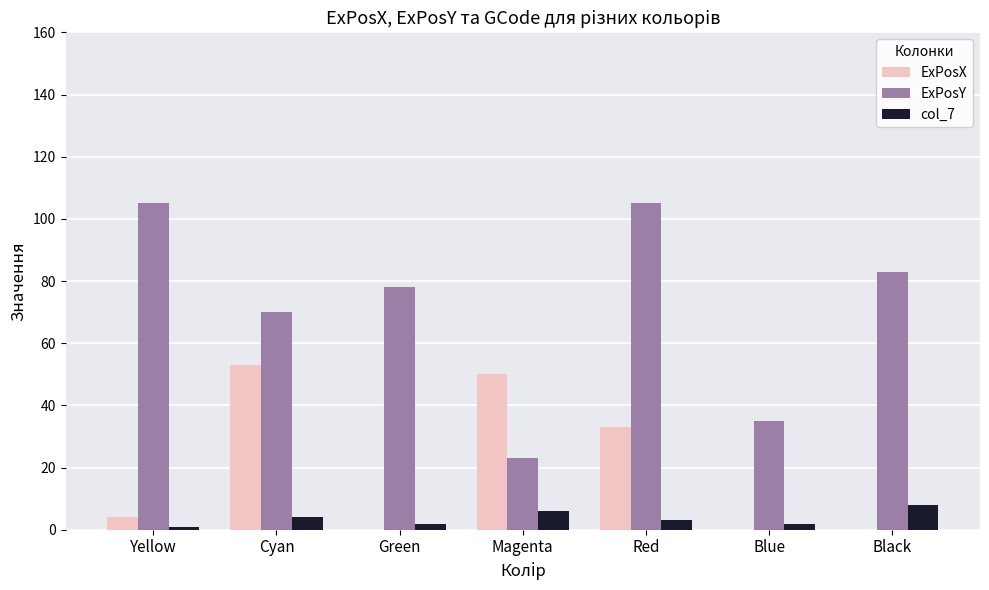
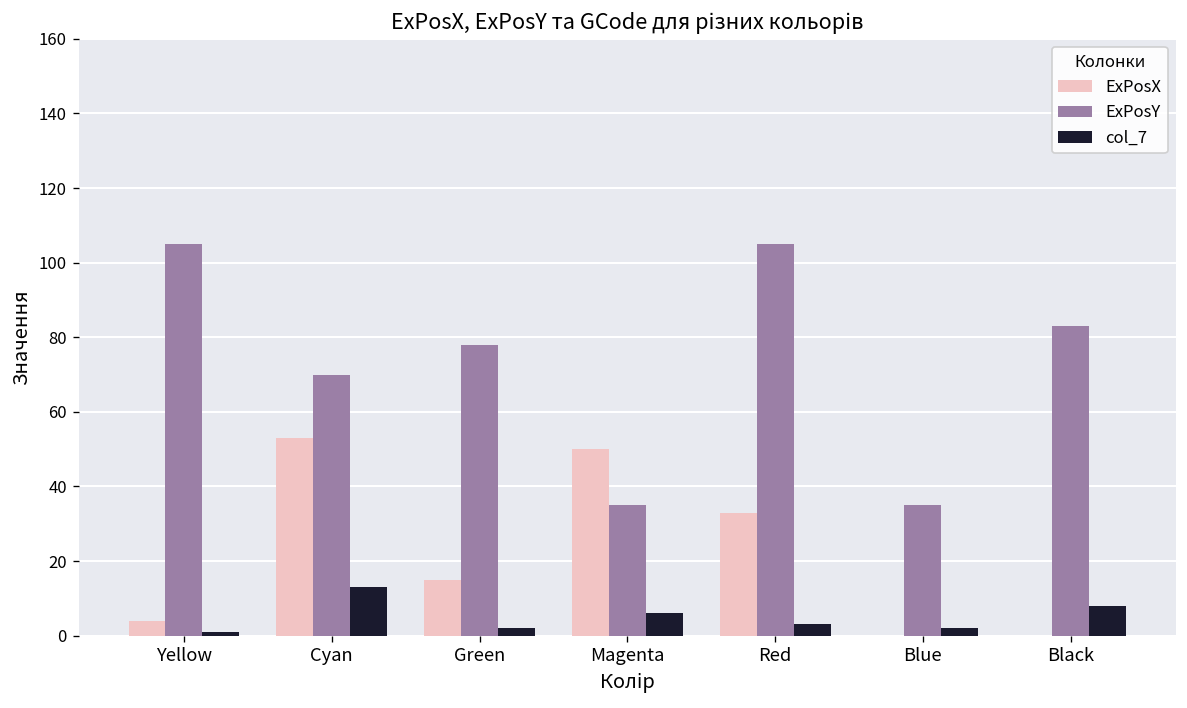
col_7, Cyan: 4 -> 13
ExPosX, Green: 0 -> 15
ExPosY, Magenta: 23 -> 35
